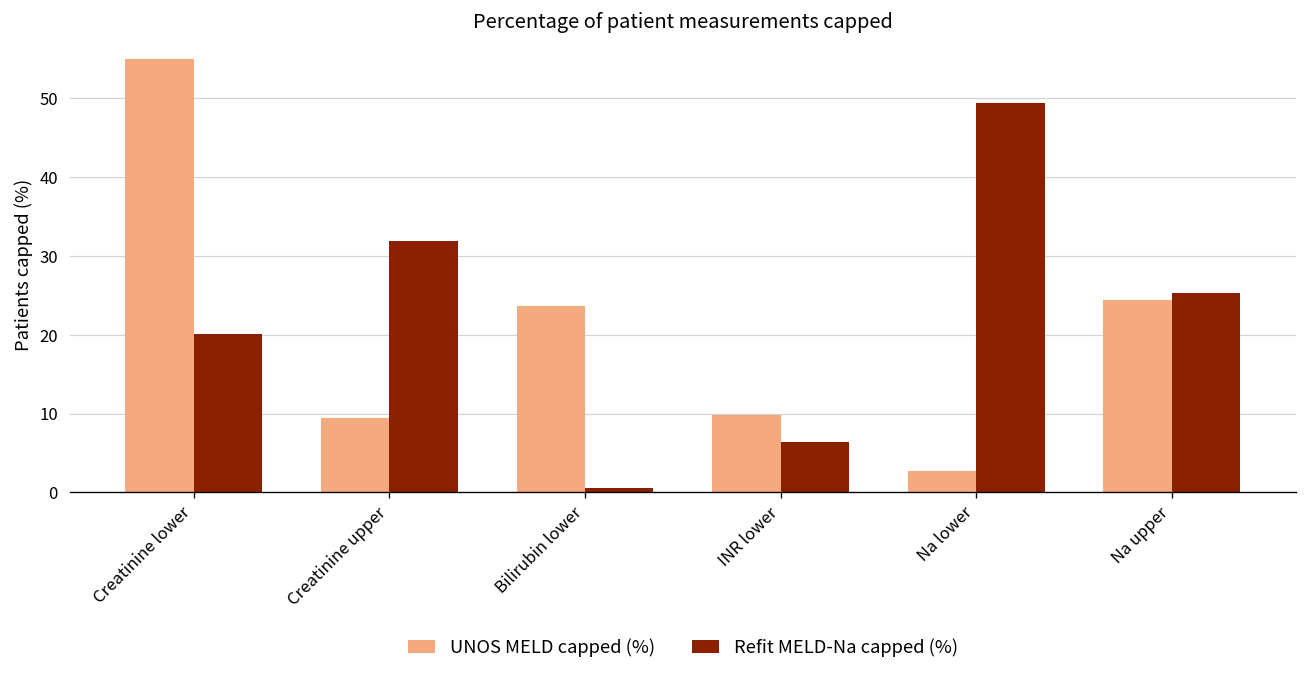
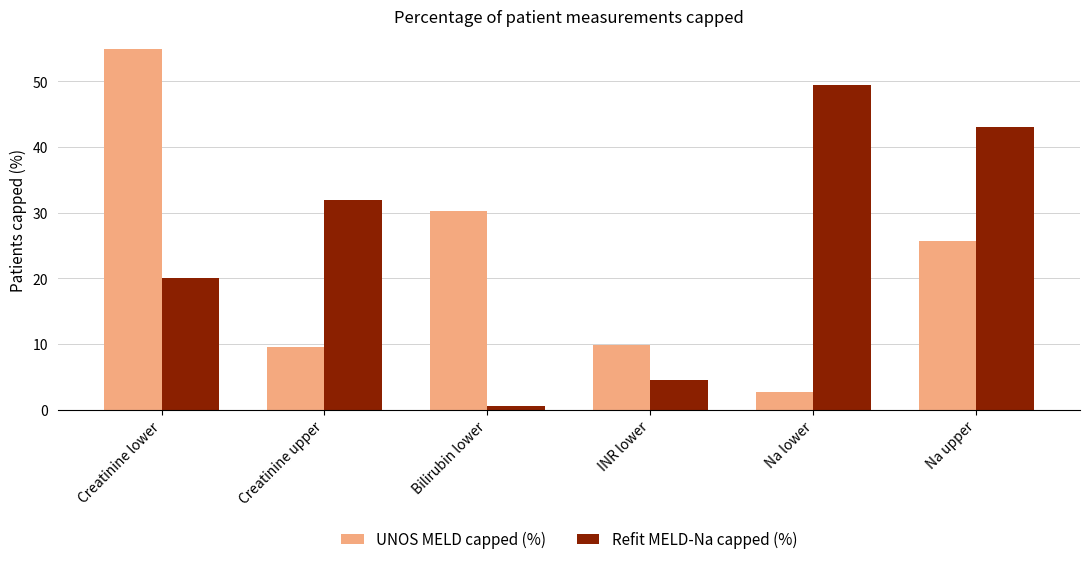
UNOS MELD capped (%), Bilirubin lower: 24 -> 30
Refit MELD-Na capped (%), INR lower: 6 -> 5
UNOS MELD capped (%), Na upper: 24 -> 26
Refit MELD-Na capped (%), Na upper: 25 -> 43
